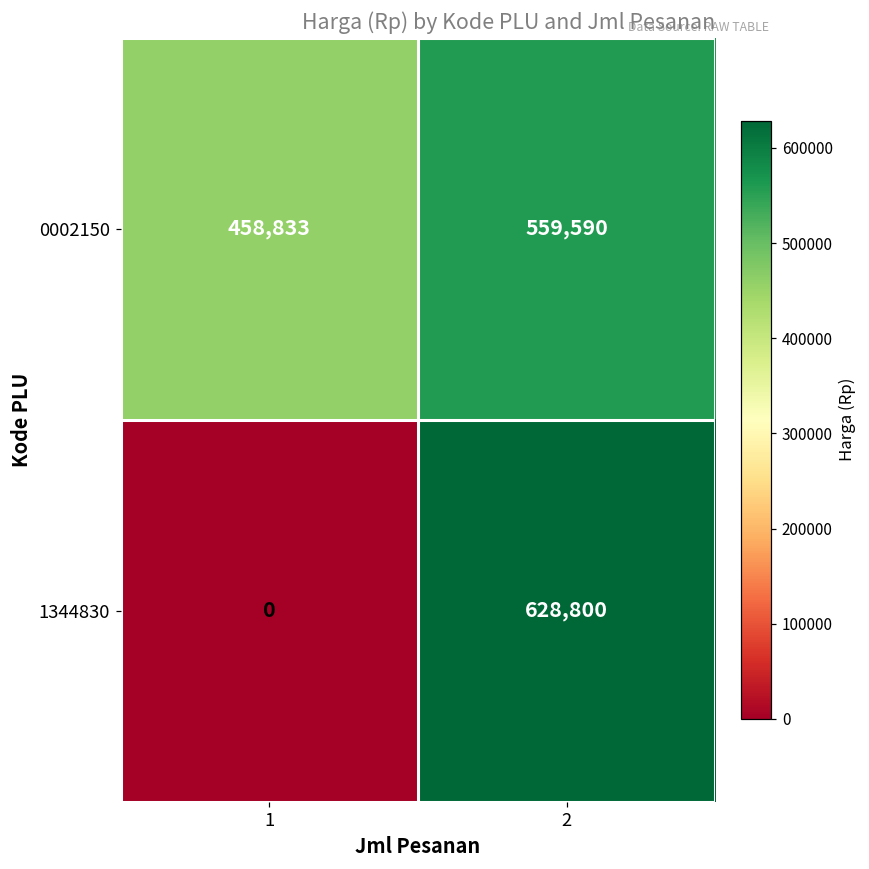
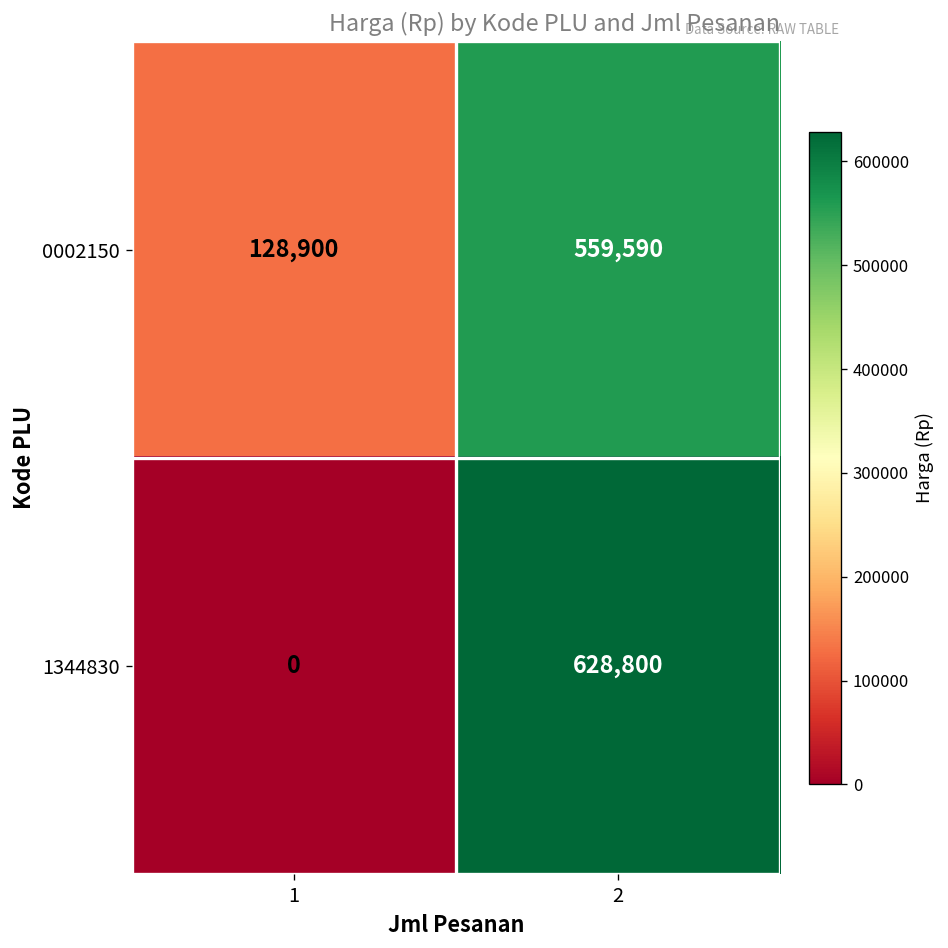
0002150, 1: 458,833 -> 128,900
